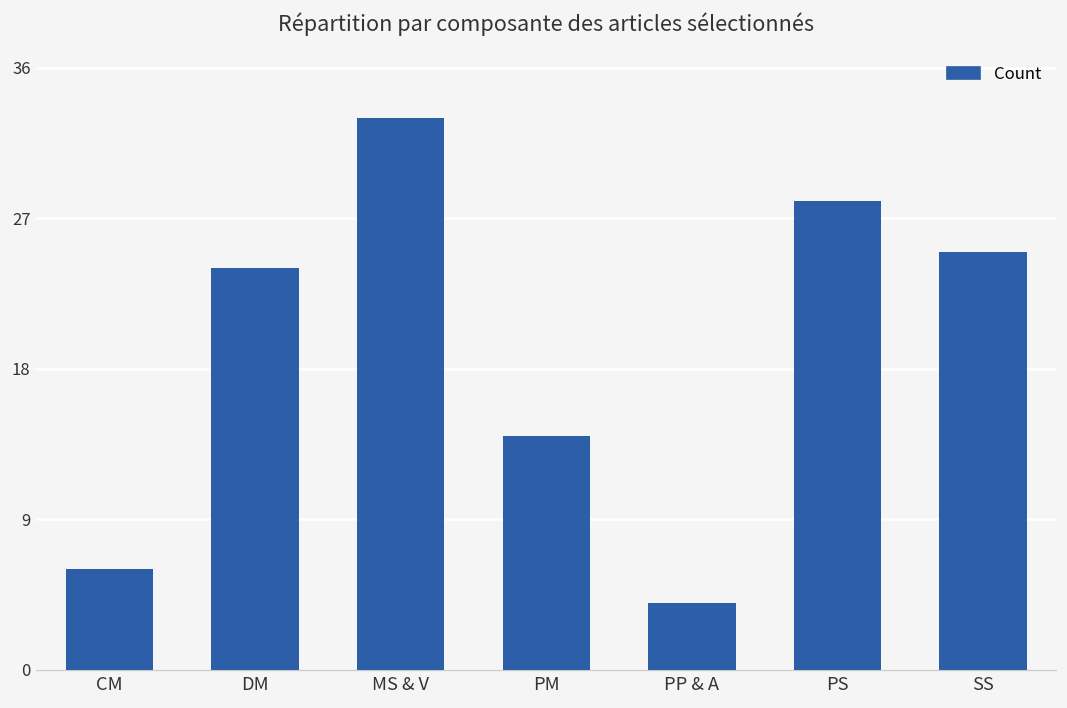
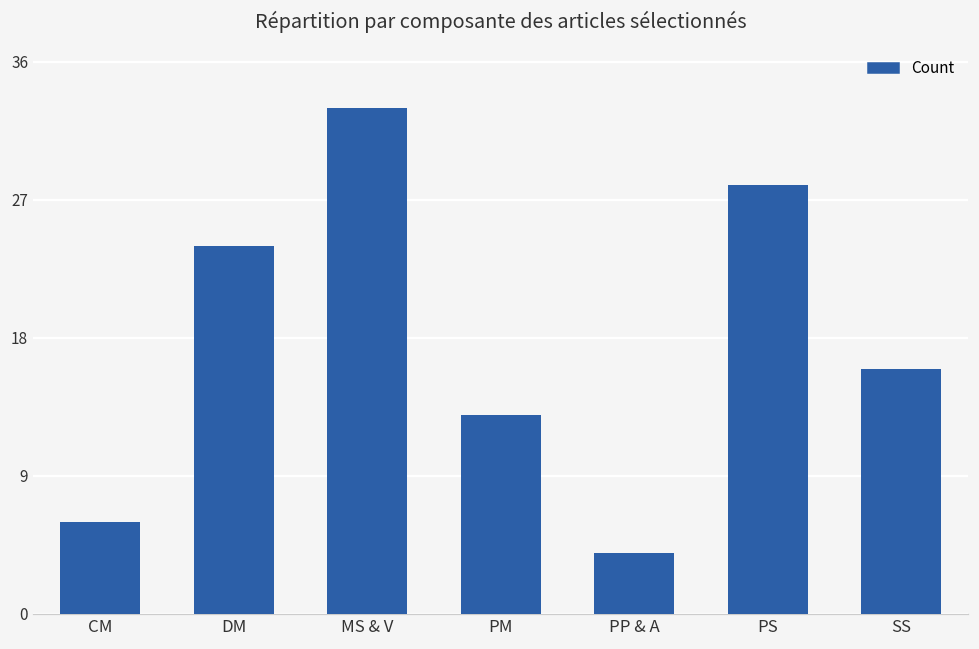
PM: 14 -> 13
SS: 25 -> 16
